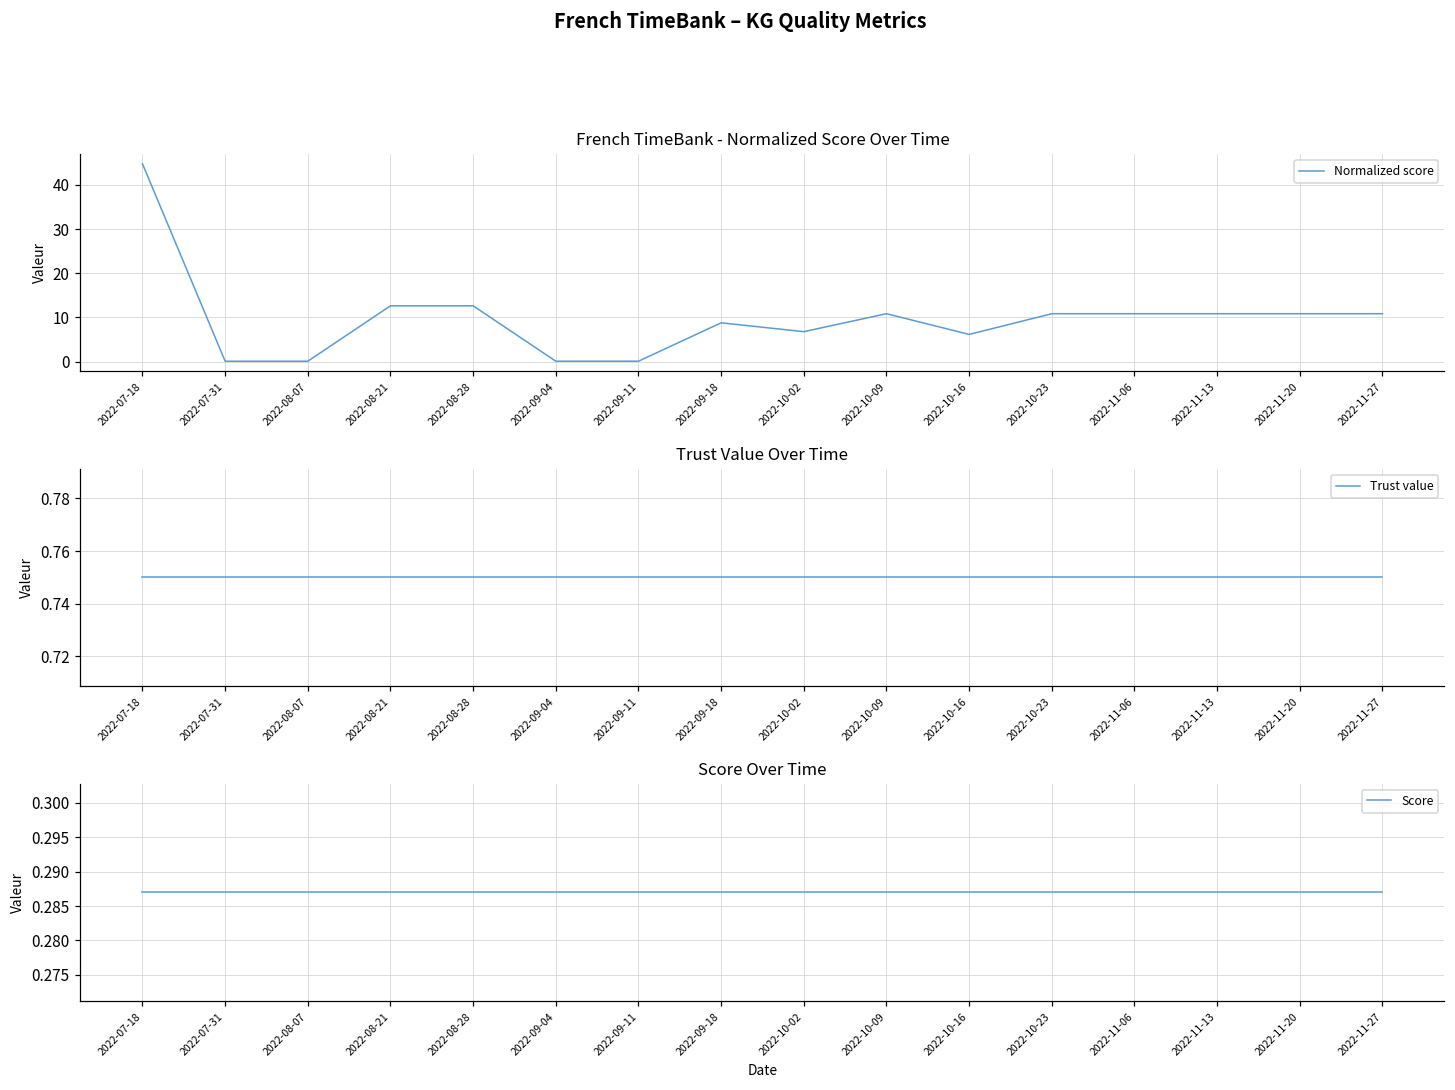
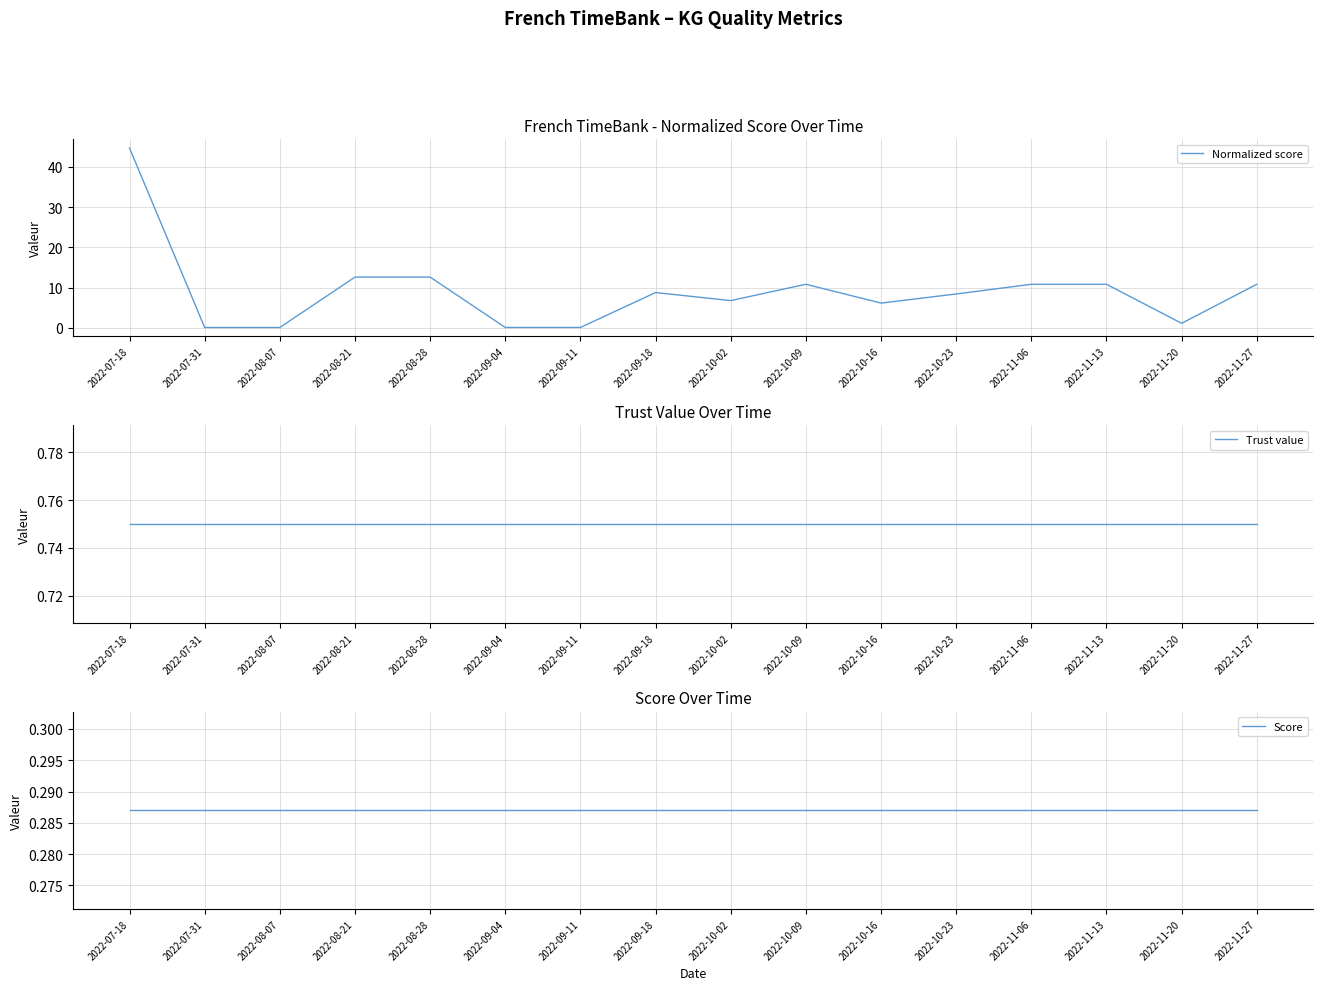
French TimeBank - Normalized Score Over Time, 2022-10-23: 11 -> 8
French TimeBank - Normalized Score Over Time, 2022-11-20: 11 -> 1
